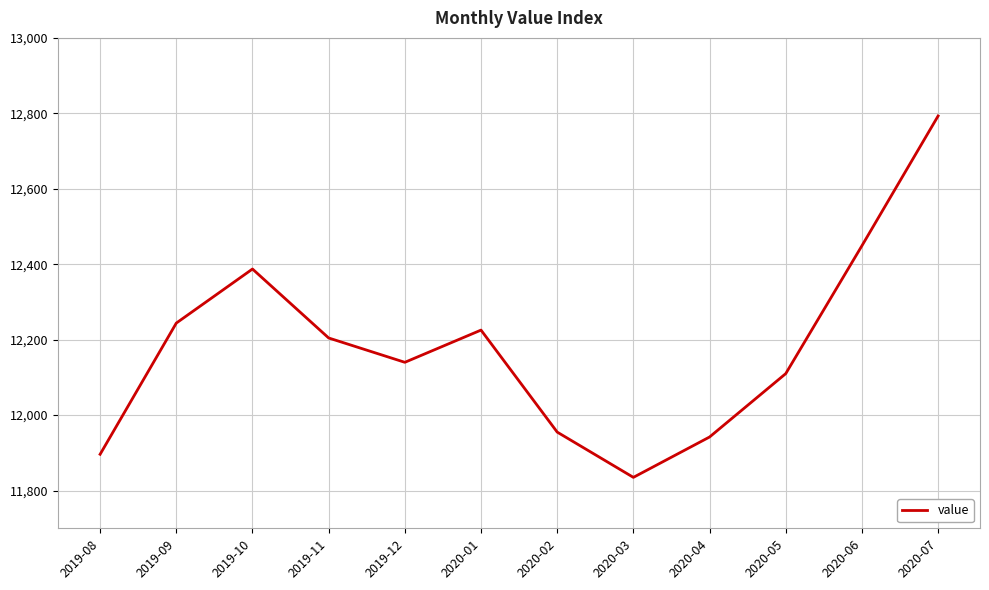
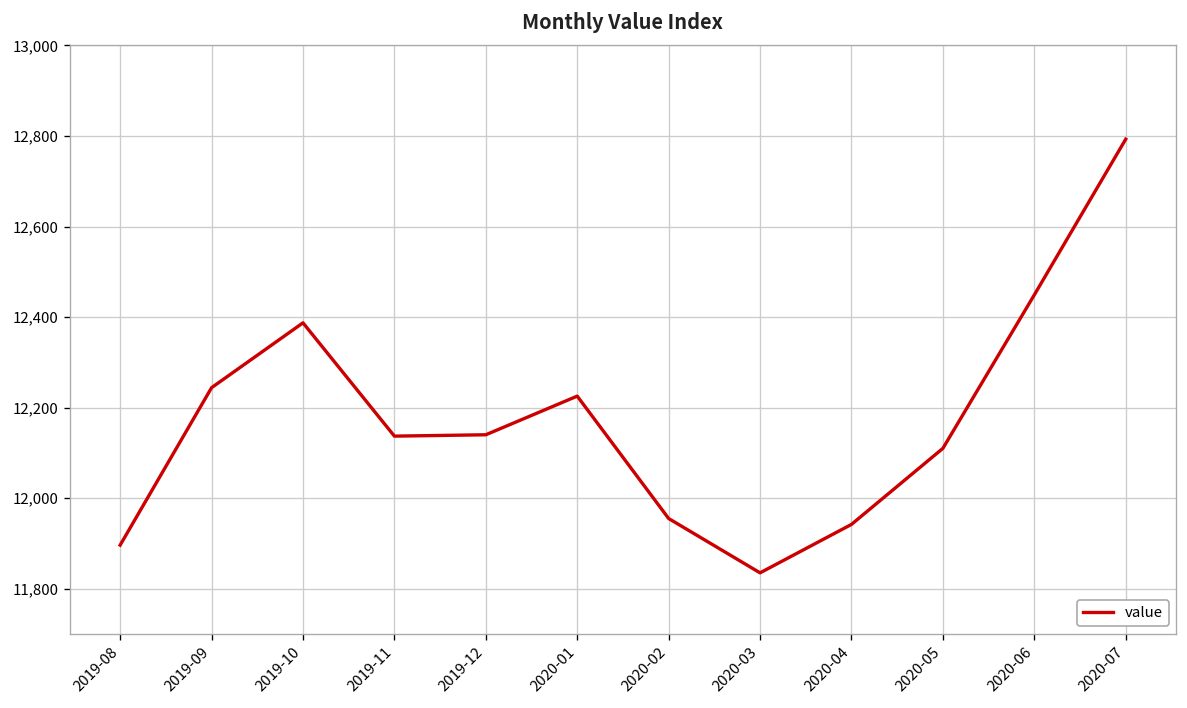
2019-11: 12,200 -> 12,140
